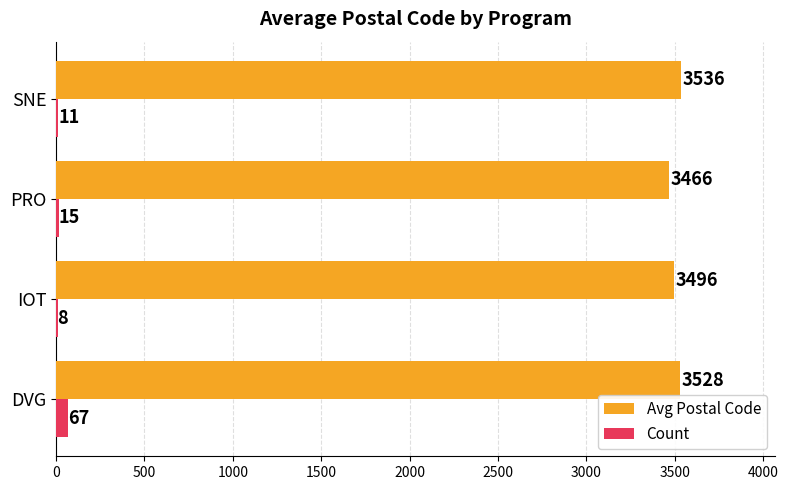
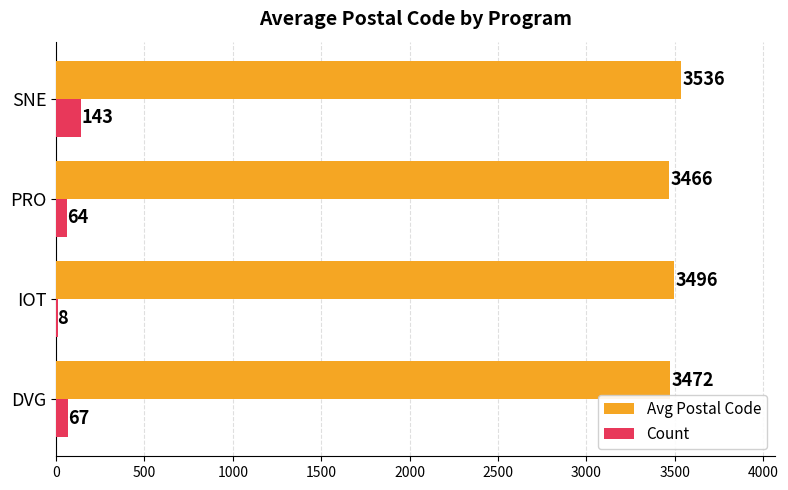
Count, SNE: 11 -> 143
Count, PRO: 15 -> 64
Avg Postal Code, DVG: 3528 -> 3472
